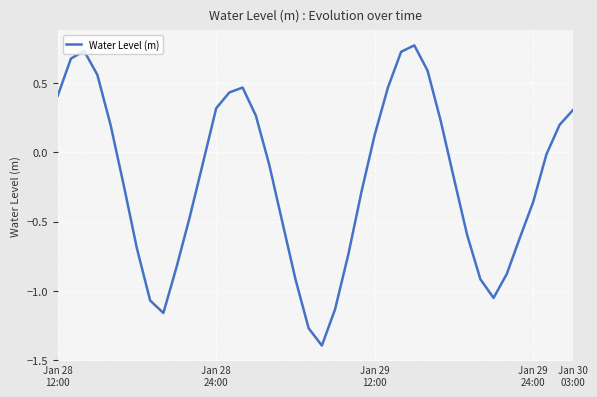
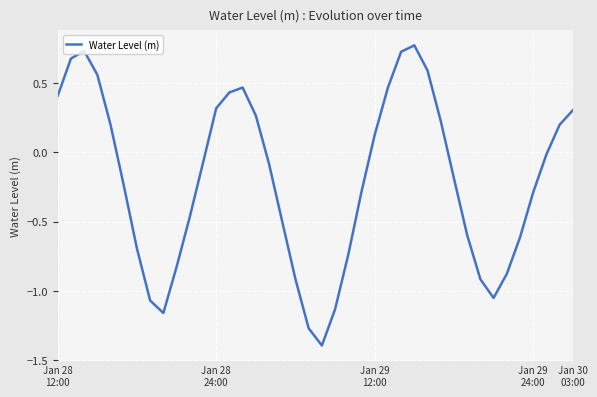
Jan 29 24:00: -0.36 -> -0.29
